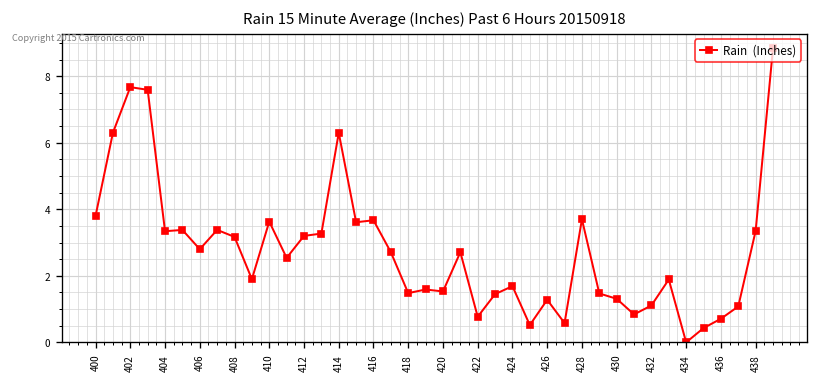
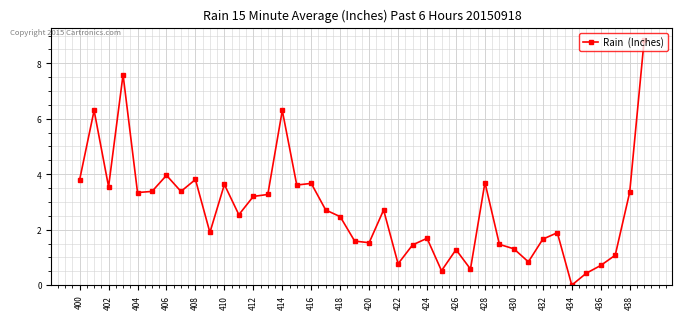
402: 7.7 -> 3.6
406: 2.8 -> 4.0
408: 3.2 -> 3.8
418: 1.5 -> 2.5
432: 1.1 -> 1.7
